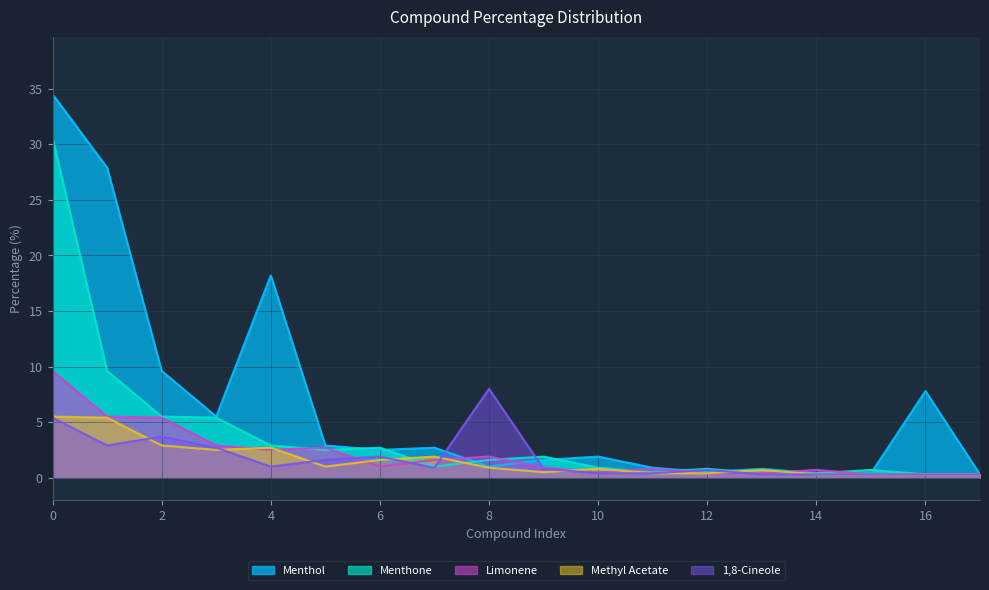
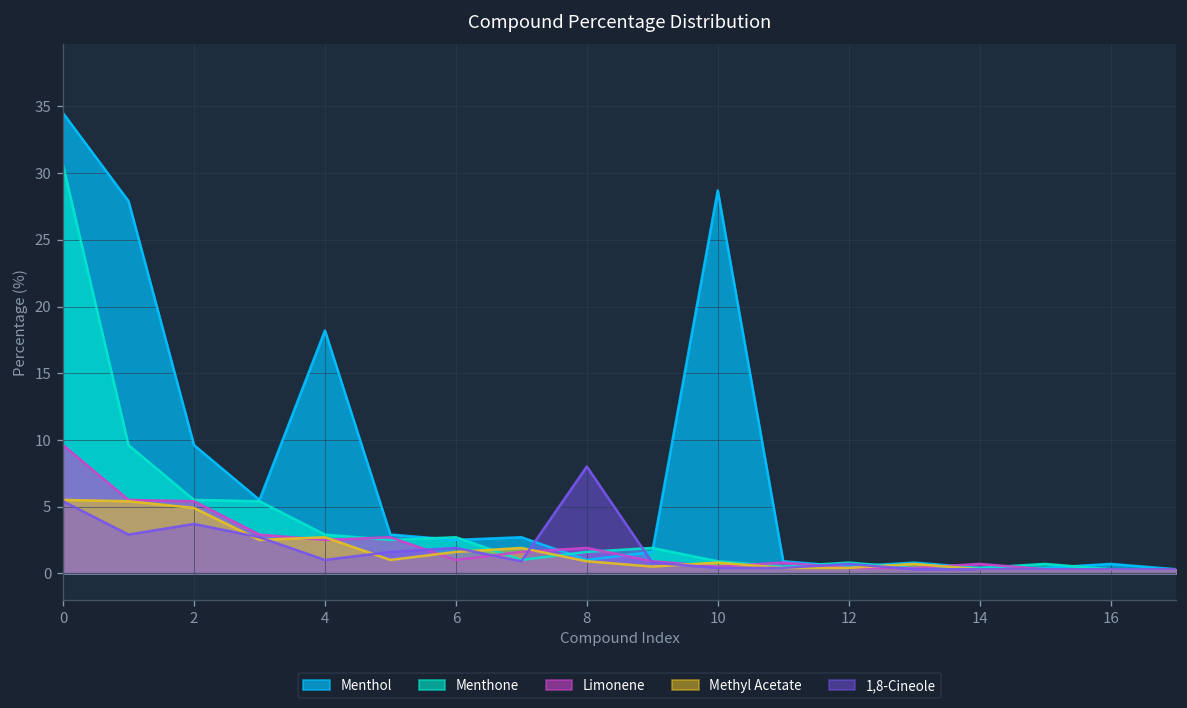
Methyl Acetate, 2: 2.9 -> 4.9
Menthol, 10: 1.9 -> 28.7
Menthol, 16: 7.8 -> 0.7
